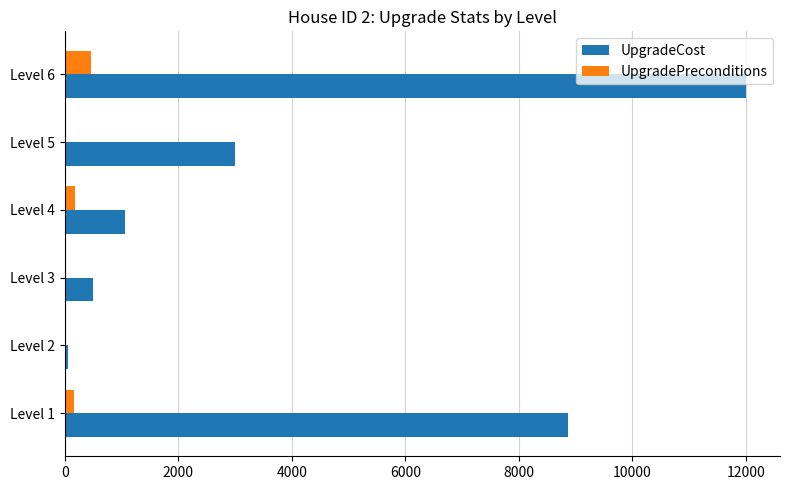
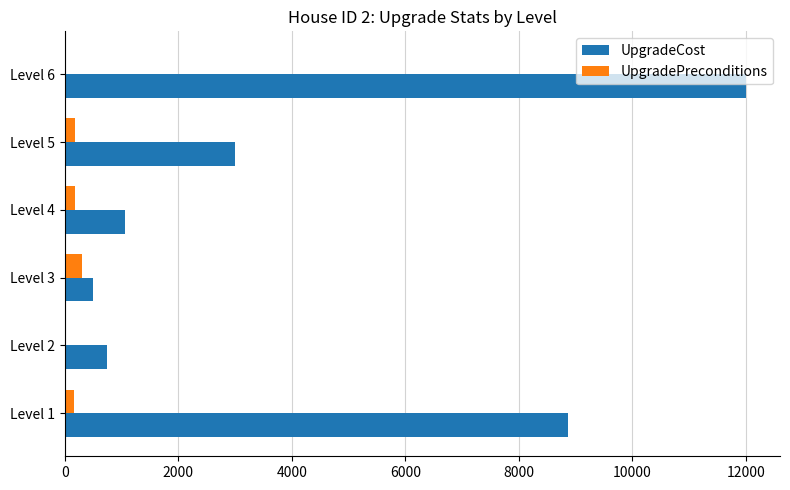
UpgradePreconditions, Level 6: 500 -> 0
UpgradePreconditions, Level 5: 0 -> 200
UpgradePreconditions, Level 3: 0 -> 300
UpgradeCost, Level 2: 100 -> 700
